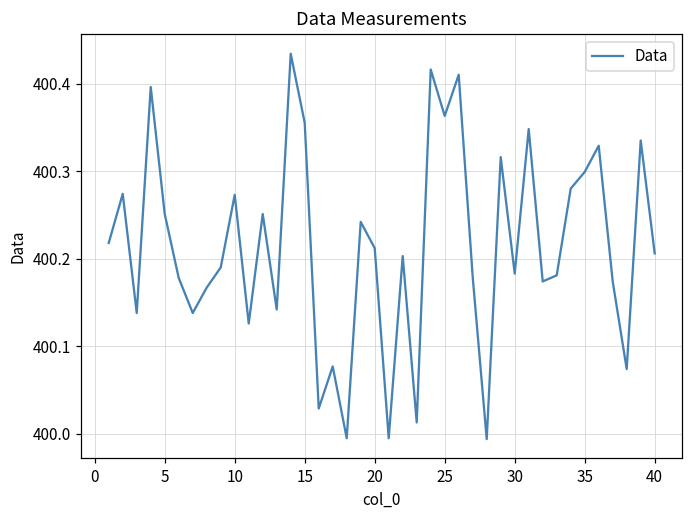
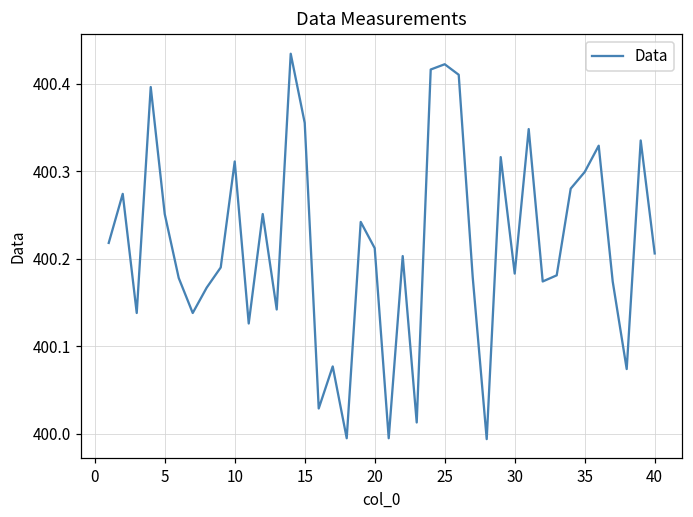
10: 400.27 -> 400.31
25: 400.36 -> 400.42
